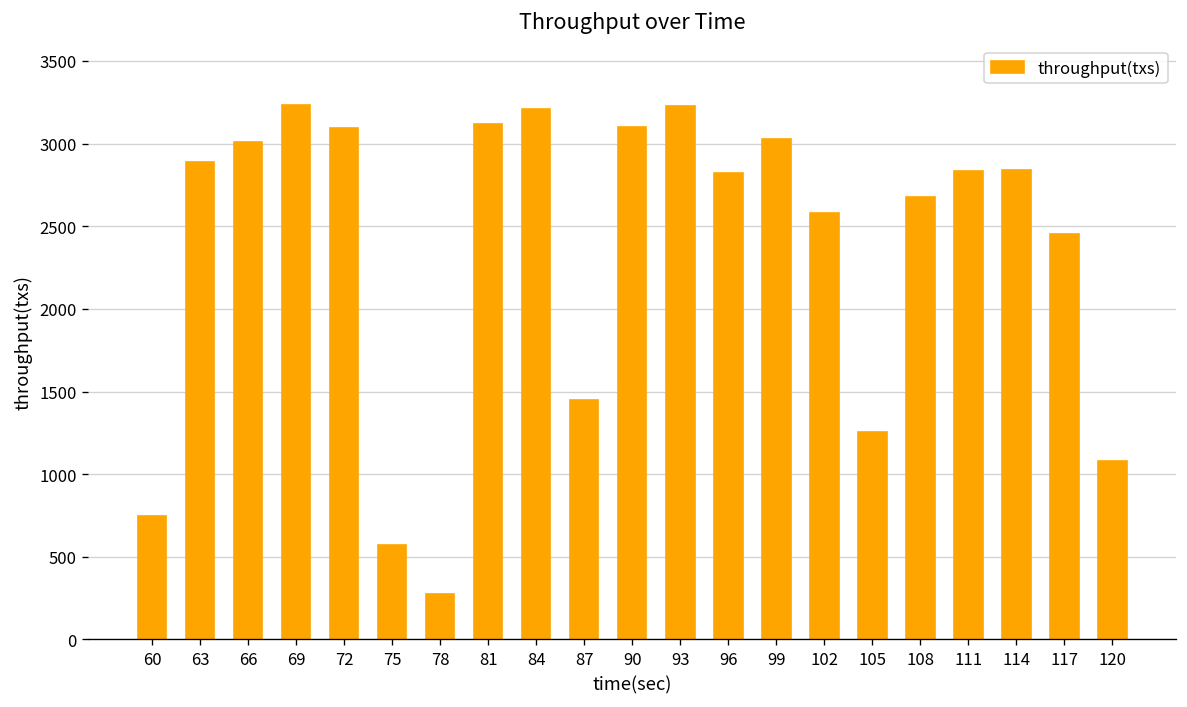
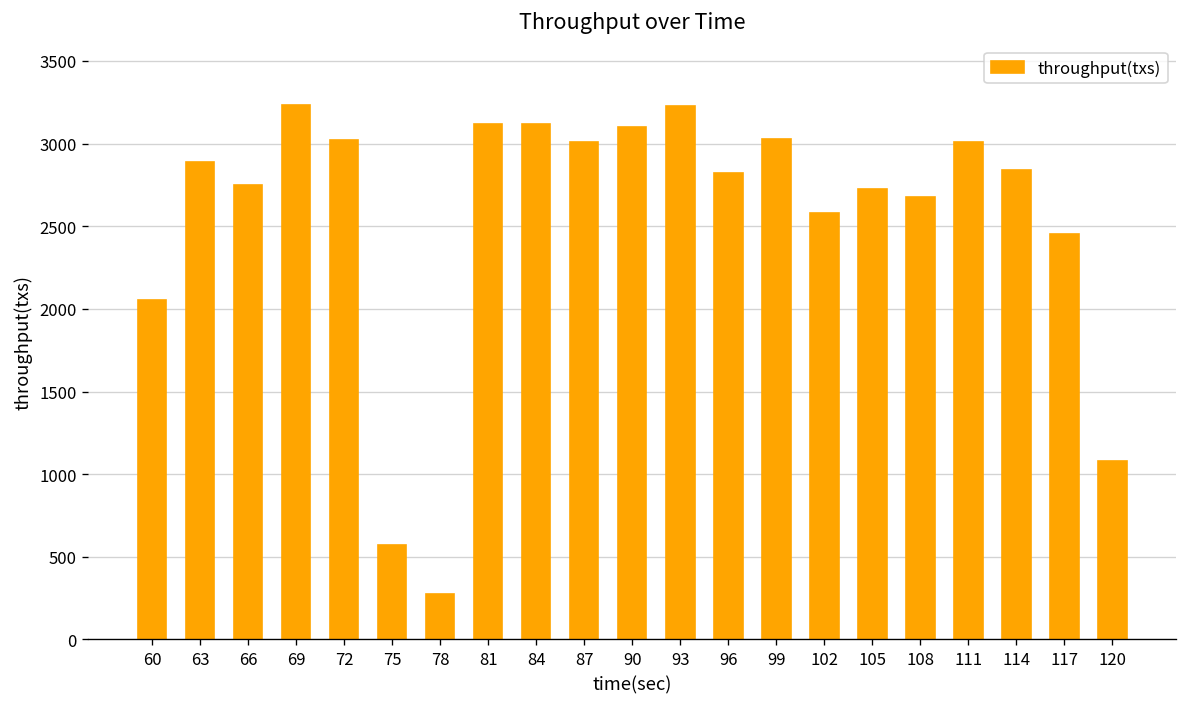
60: 750 -> 2050
66: 3010 -> 2750
72: 3100 -> 3020
84: 3210 -> 3120
87: 1450 -> 3010
105: 1260 -> 2730
111: 2830 -> 3010
